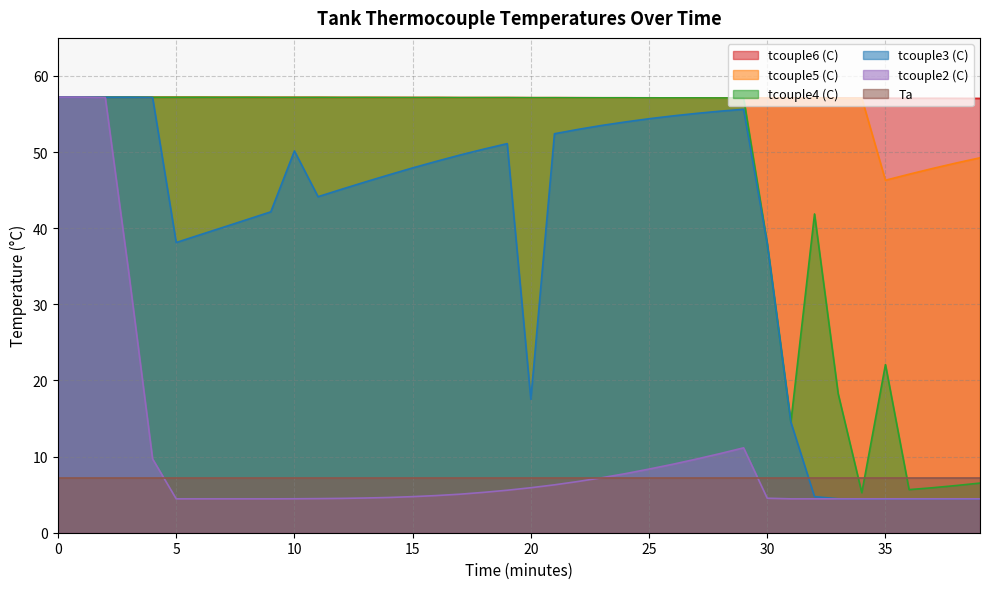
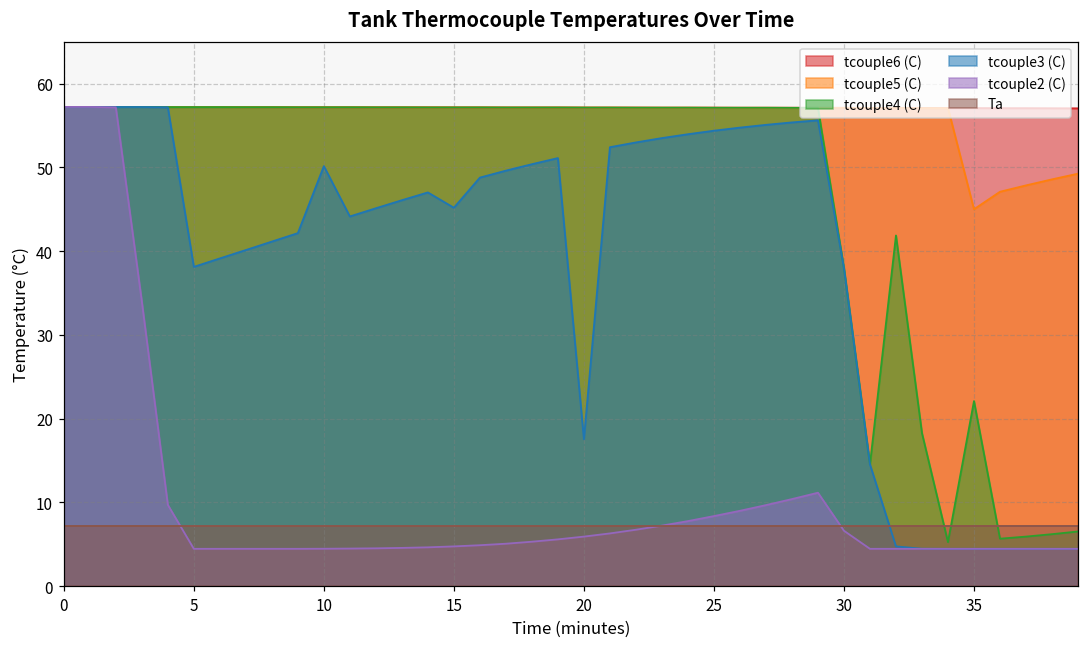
tcouple3 (C), 15: 48 -> 45
tcouple2 (C), 30: 5 -> 7
tcouple5 (C), 35: 46 -> 45
